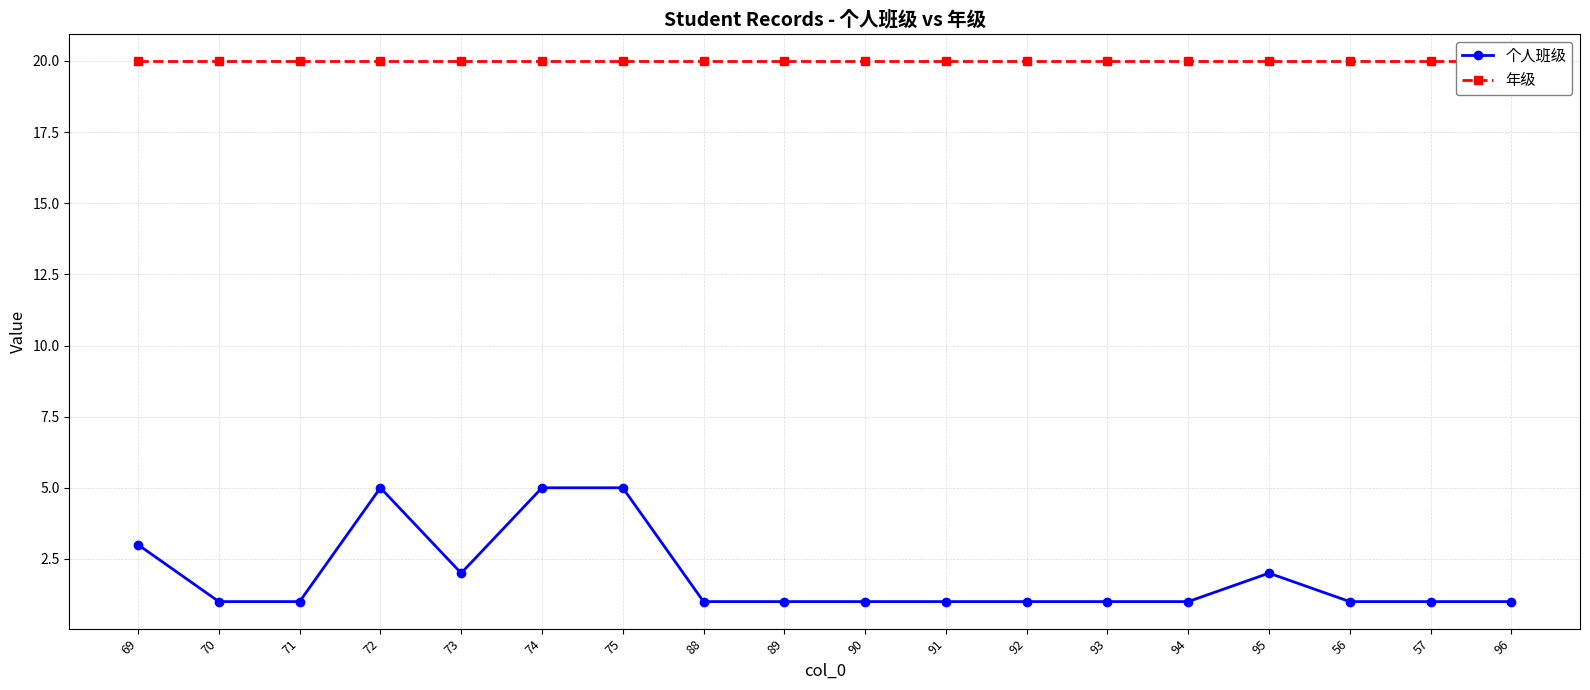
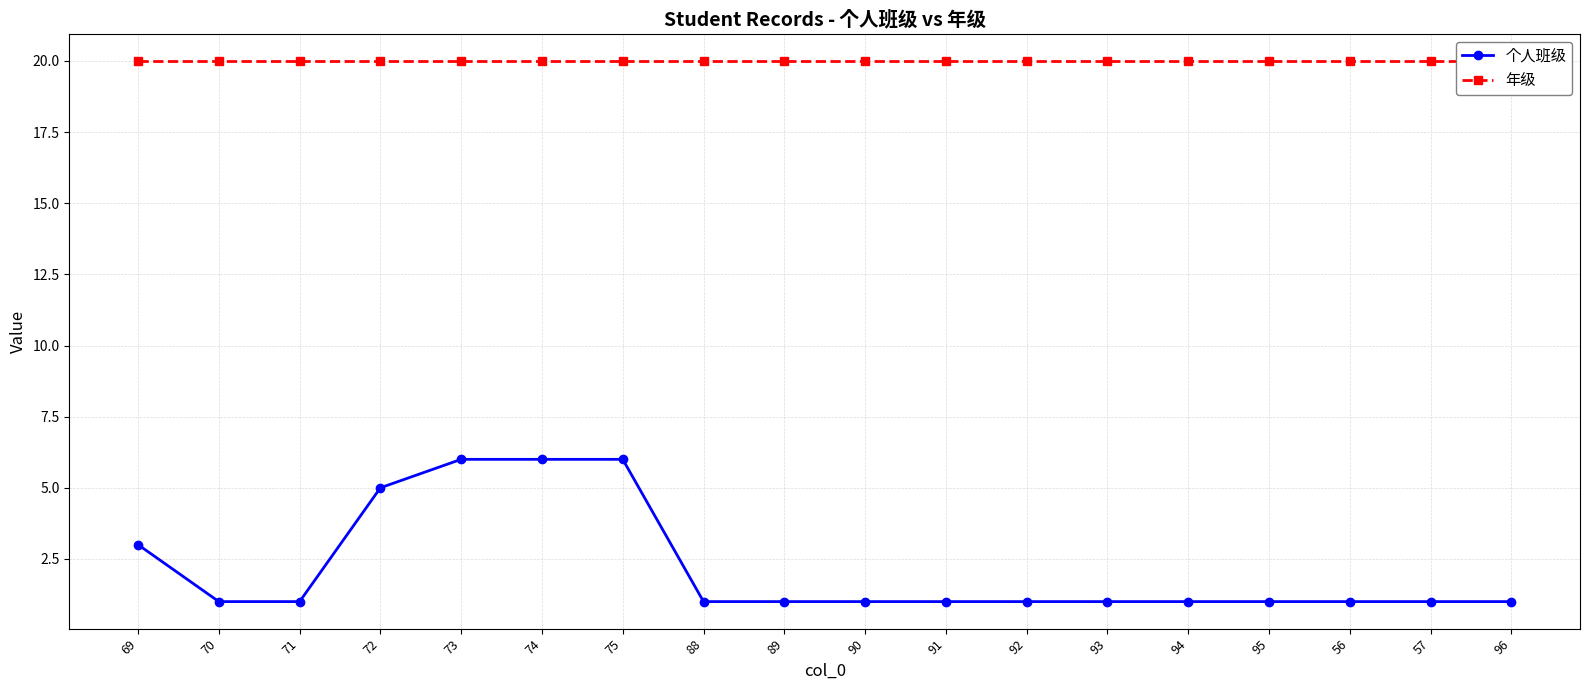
个人班级, 73: 2 -> 6
个人班级, 74: 5 -> 6
个人班级, 75: 5 -> 6
个人班级, 95: 2 -> 1
